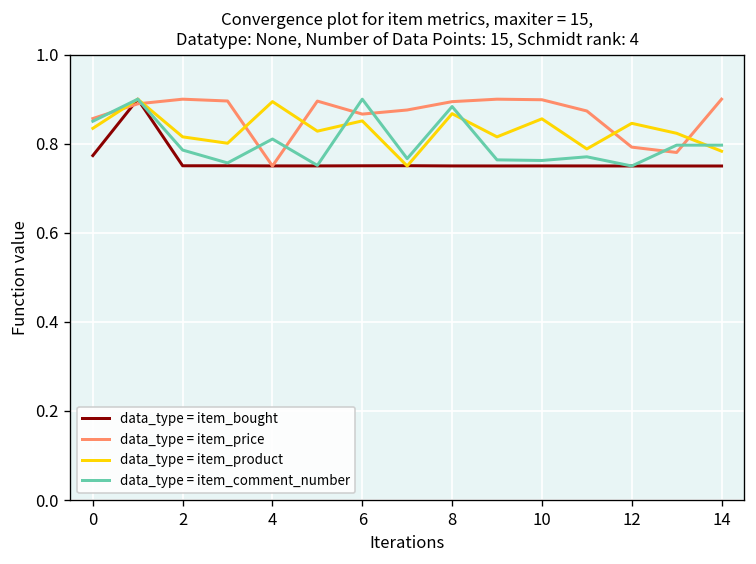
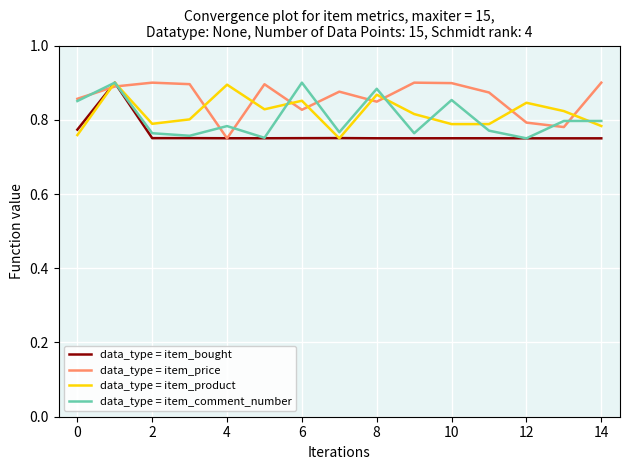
data_type = item_product, 0: 0.83 -> 0.76
data_type = item_product, 2: 0.82 -> 0.79
data_type = item_comment_number, 2: 0.79 -> 0.76
data_type = item_comment_number, 4: 0.81 -> 0.78
data_type = item_price, 6: 0.87 -> 0.83
data_type = item_price, 8: 0.89 -> 0.85
data_type = item_product, 10: 0.86 -> 0.79
data_type = item_comment_number, 10: 0.76 -> 0.85
